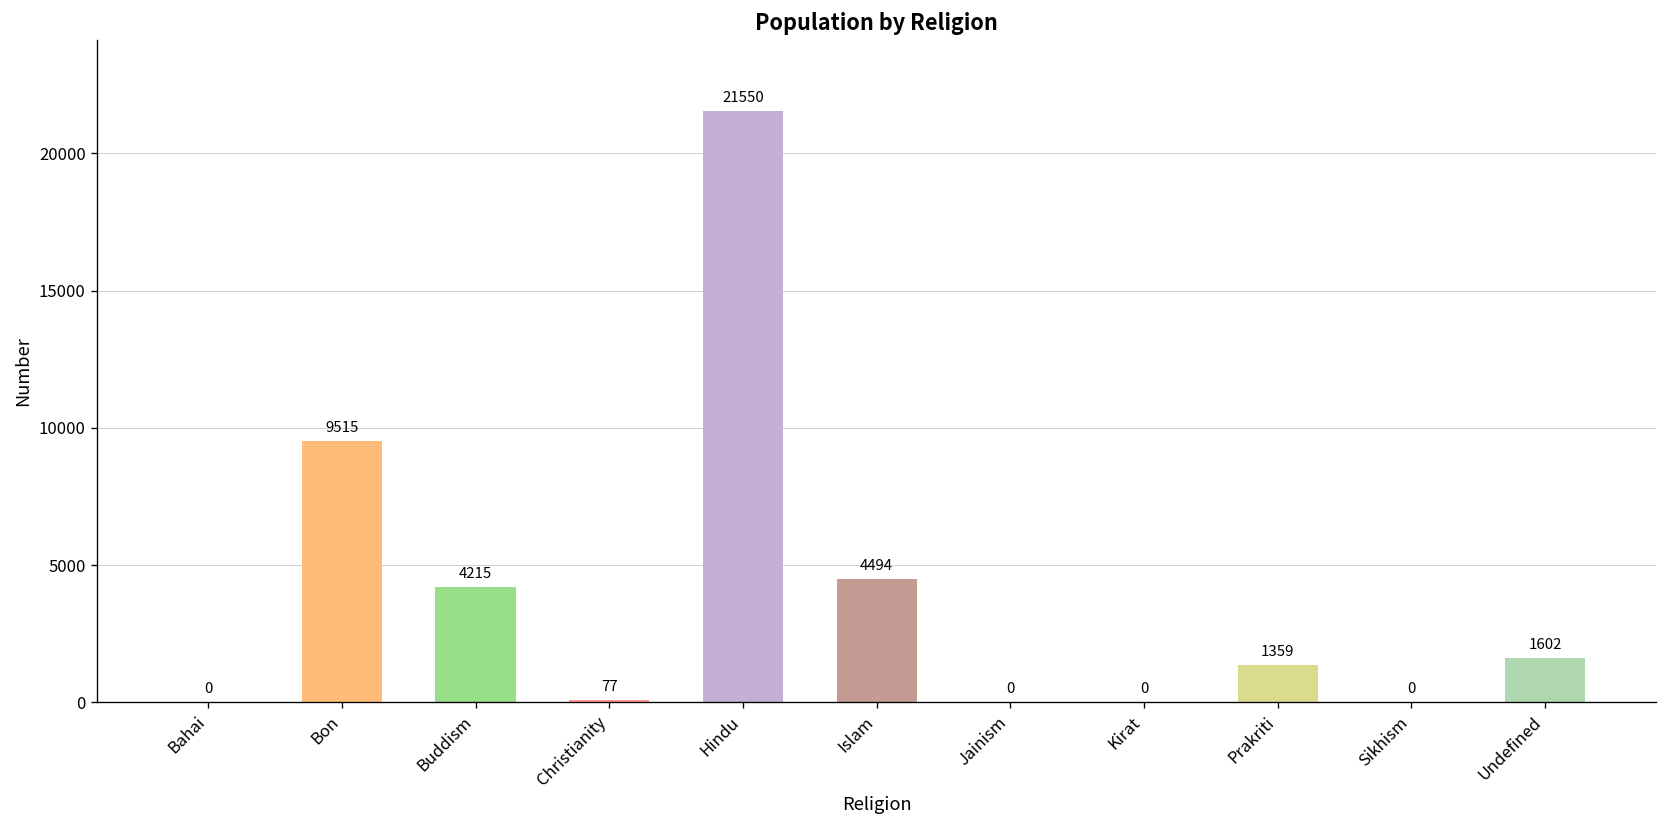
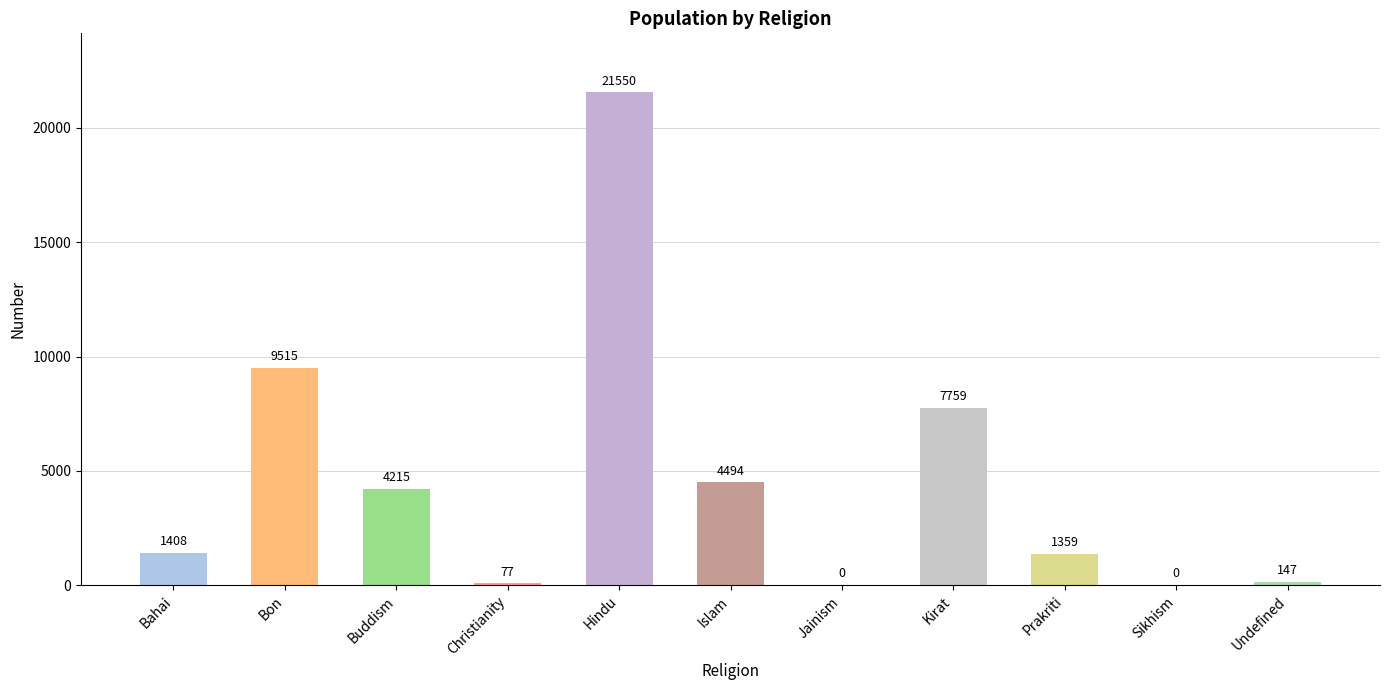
Bahai: 0 -> 1408
Kirat: 0 -> 7759
Undefined: 1602 -> 147
